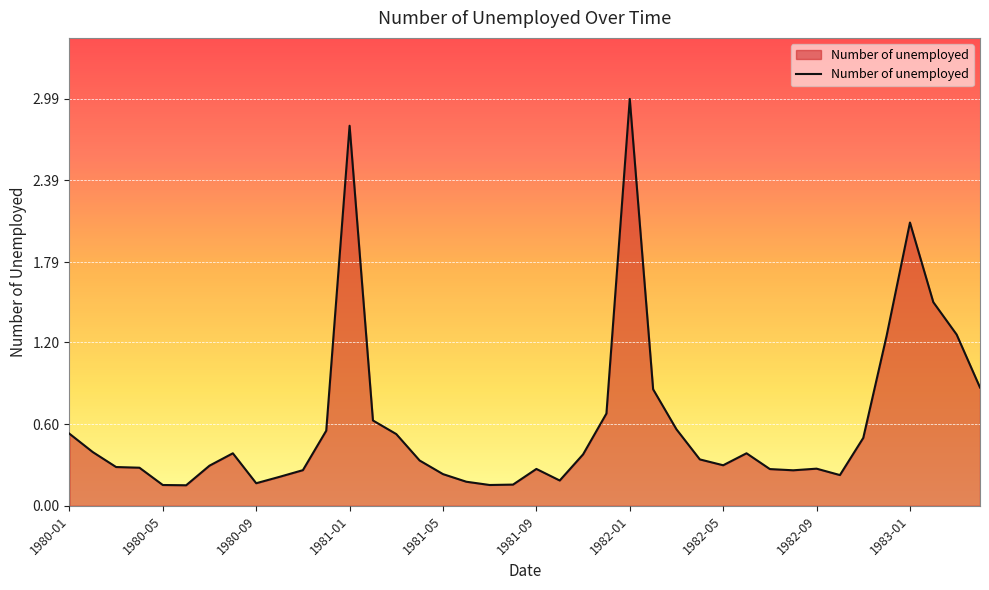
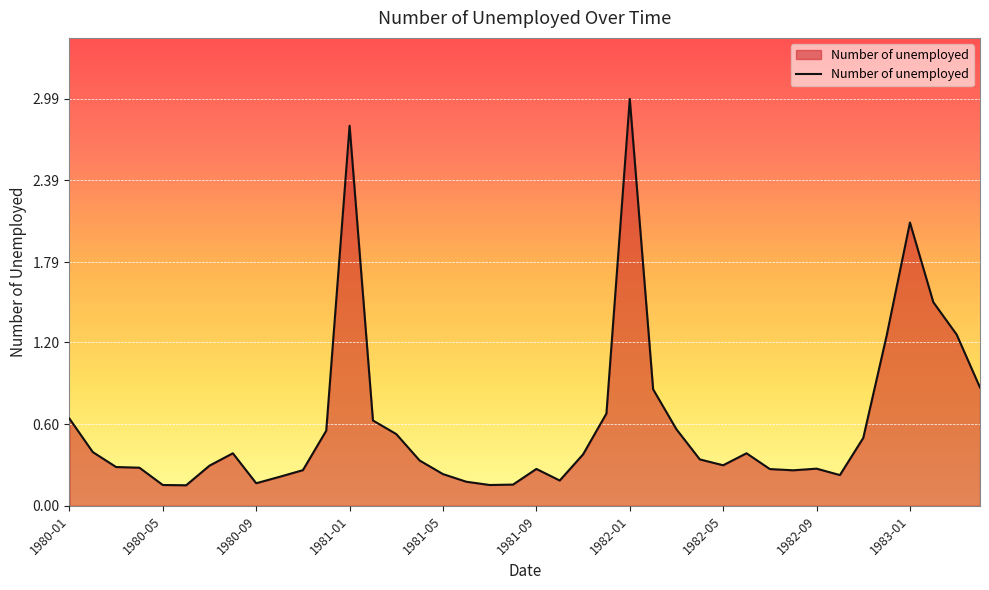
1980-01: 0.53 -> 0.64
